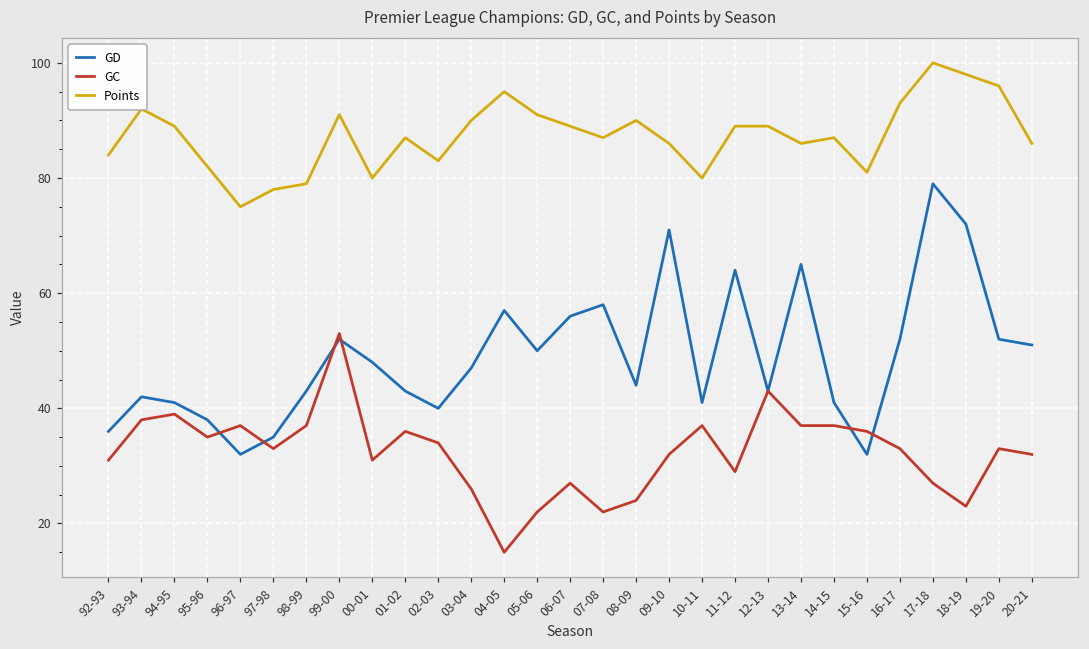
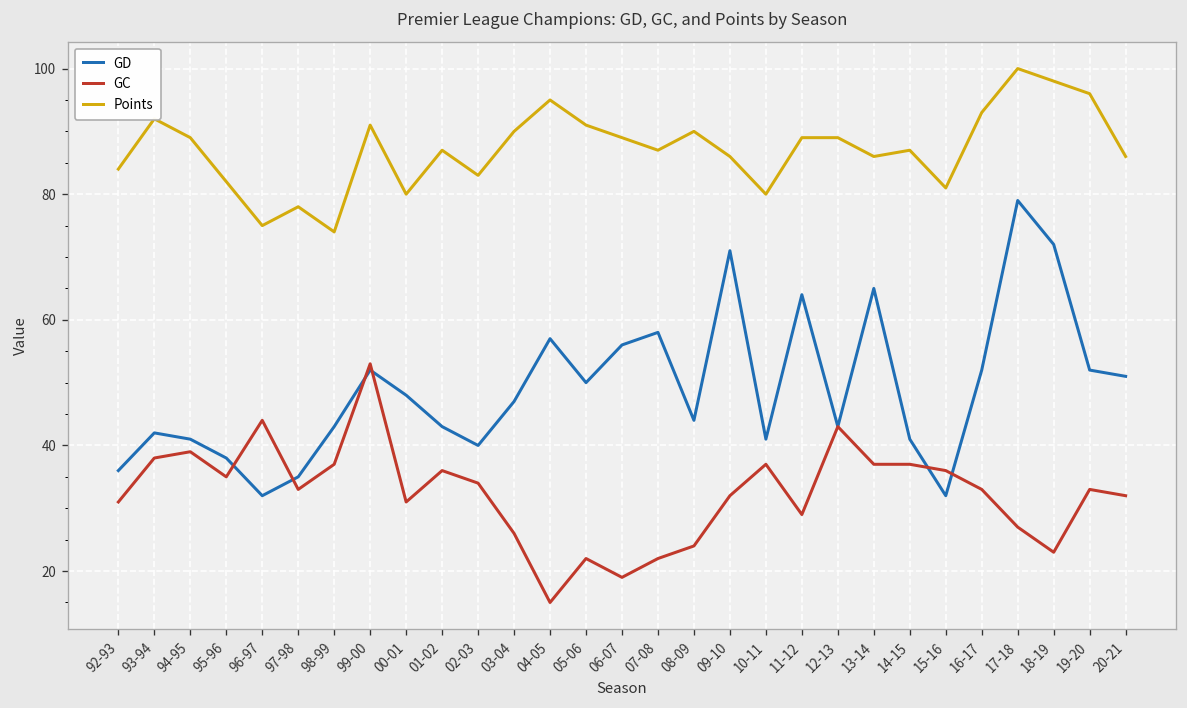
GC, 96-97: 37 -> 44
Points, 98-99: 79 -> 74
GC, 06-07: 27 -> 19
